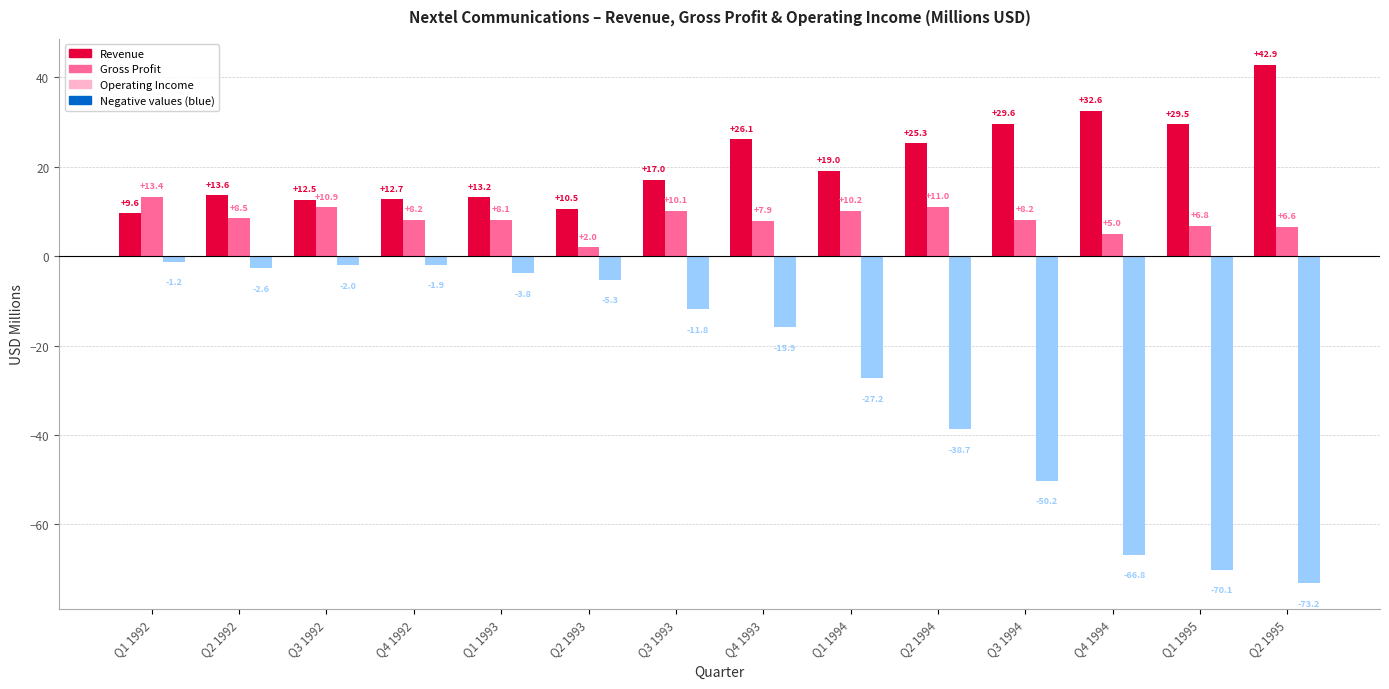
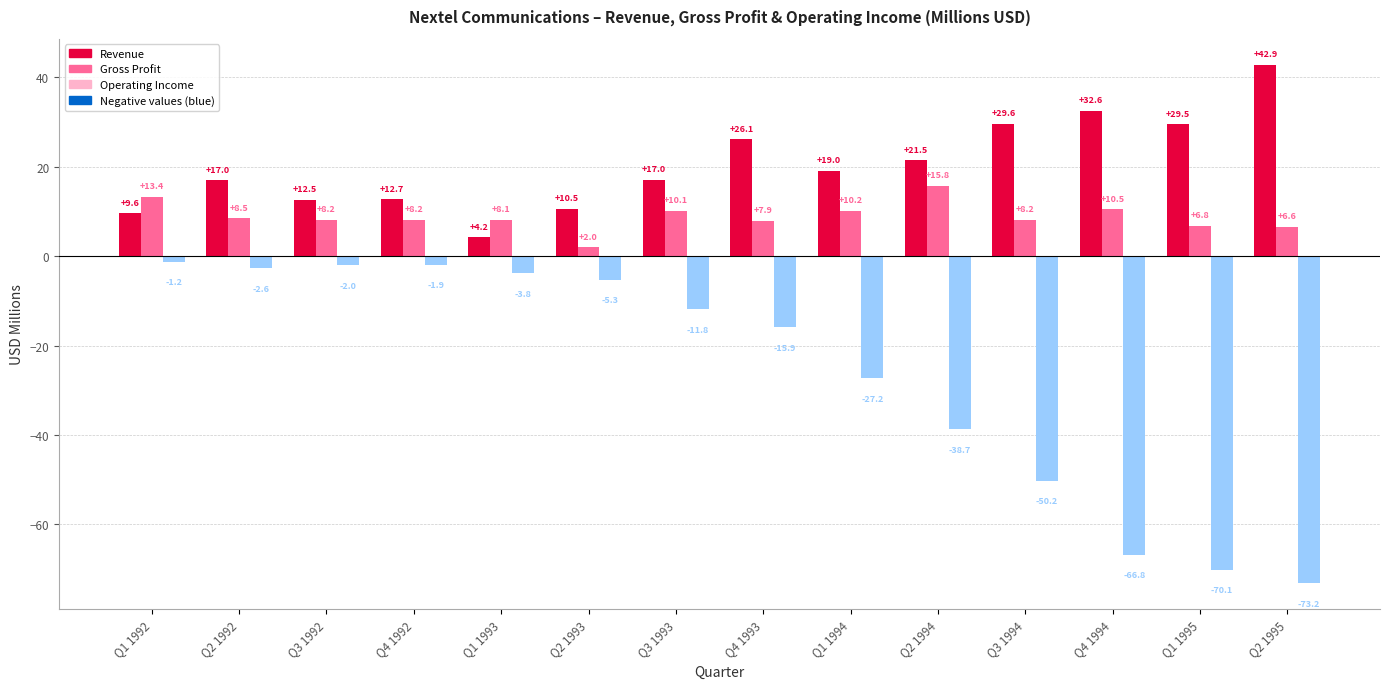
Revenue, Q2 1992: +13.6 -> +17.0
Gross Profit, Q3 1992: +10.9 -> +8.2
Revenue, Q1 1993: +13.2 -> +4.2
Revenue, Q2 1994: +25.3 -> +21.5
Gross Profit, Q2 1994: +11.0 -> +15.8
Gross Profit, Q4 1994: +5.0 -> +10.5
